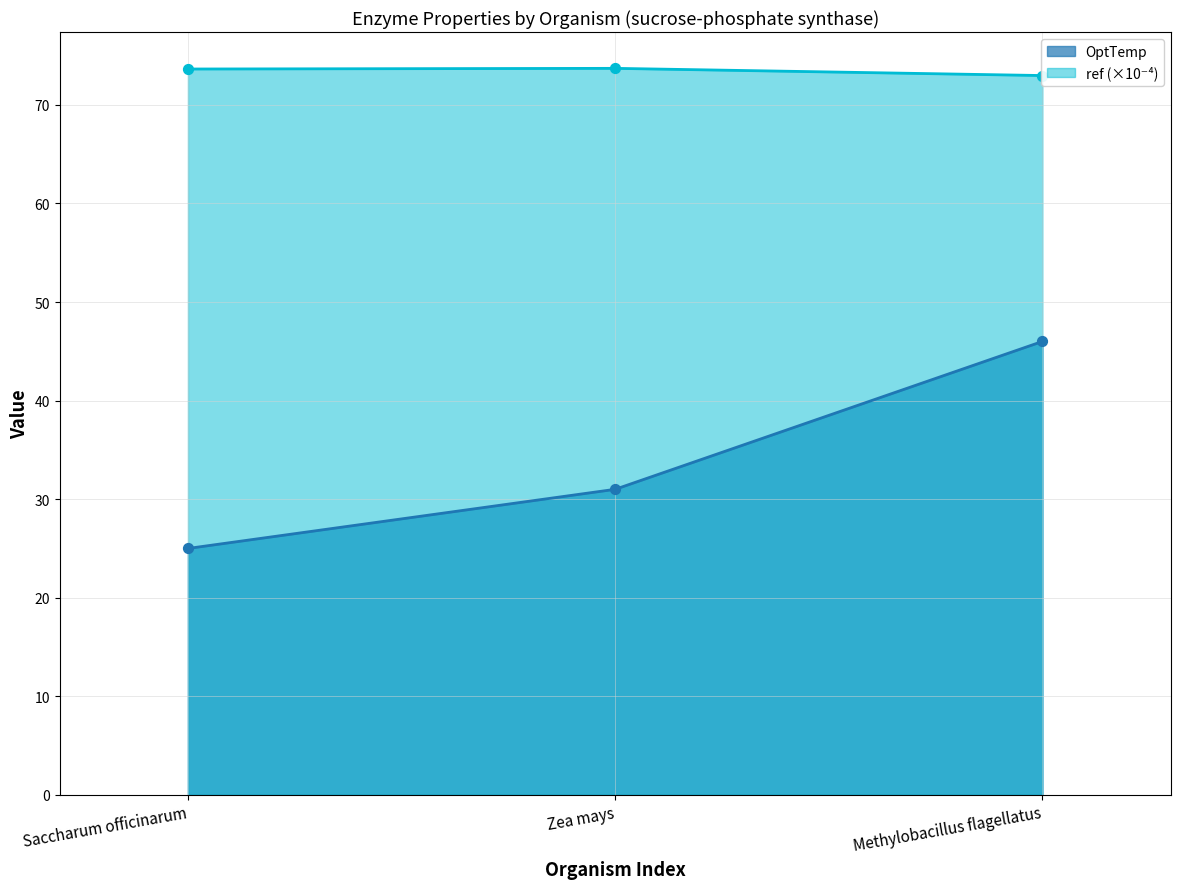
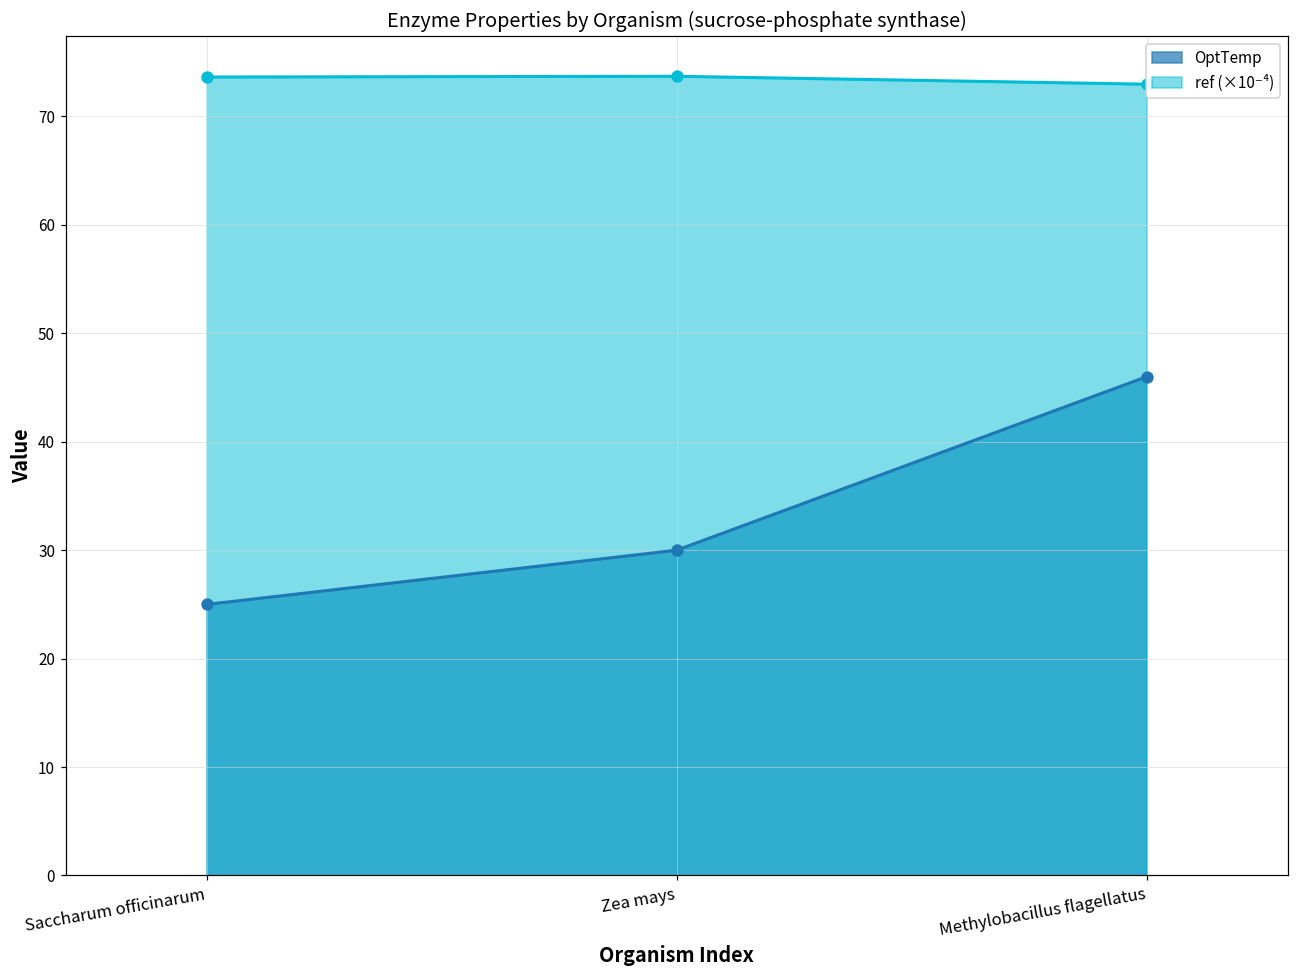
OptTemp, Zea mays: 31 -> 30
